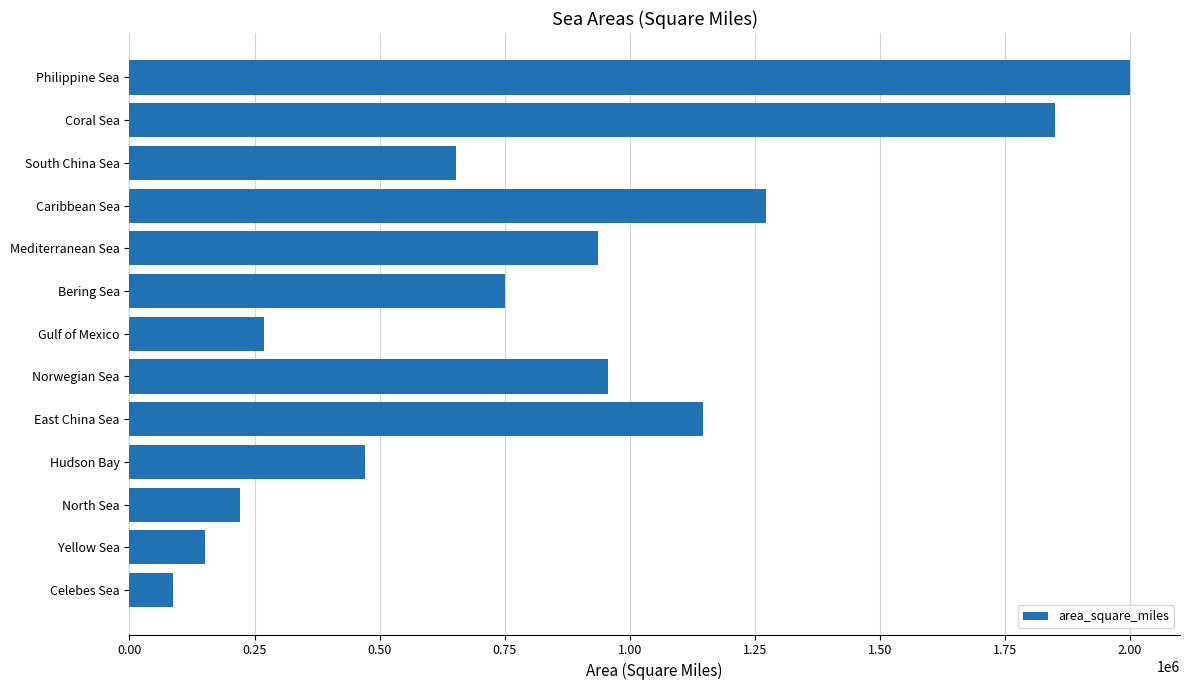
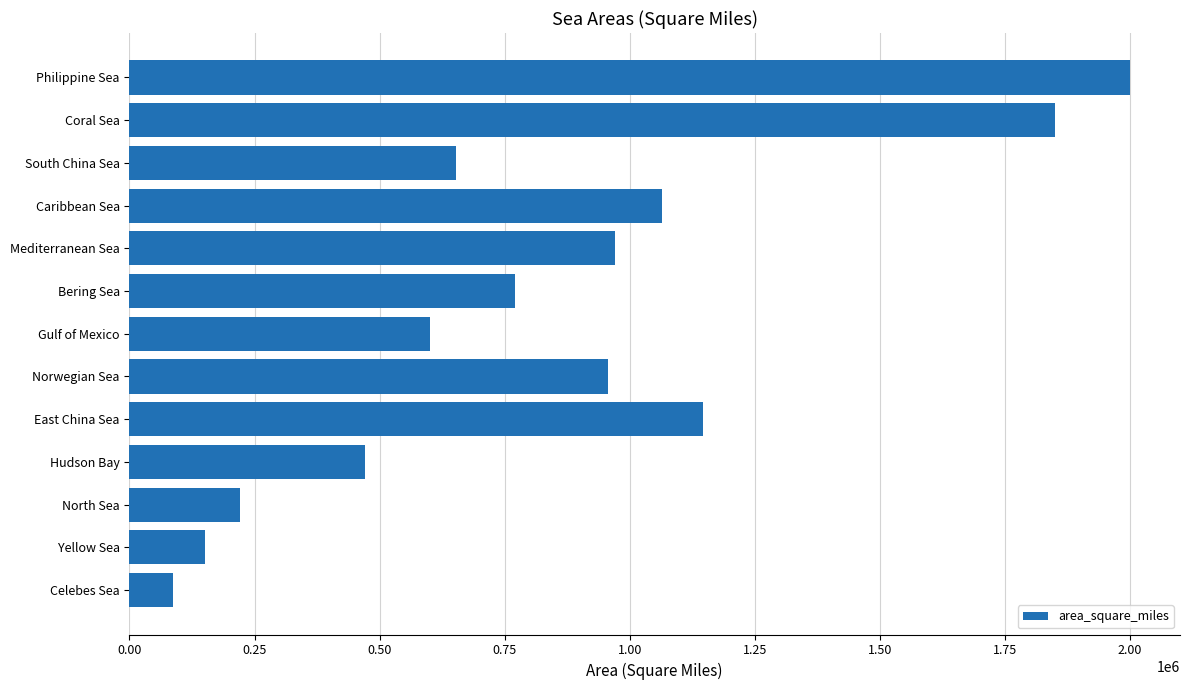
Caribbean Sea: 1270000 -> 1070000
Mediterranean Sea: 940000 -> 970000
Bering Sea: 750000 -> 770000
Gulf of Mexico: 270000 -> 600000
